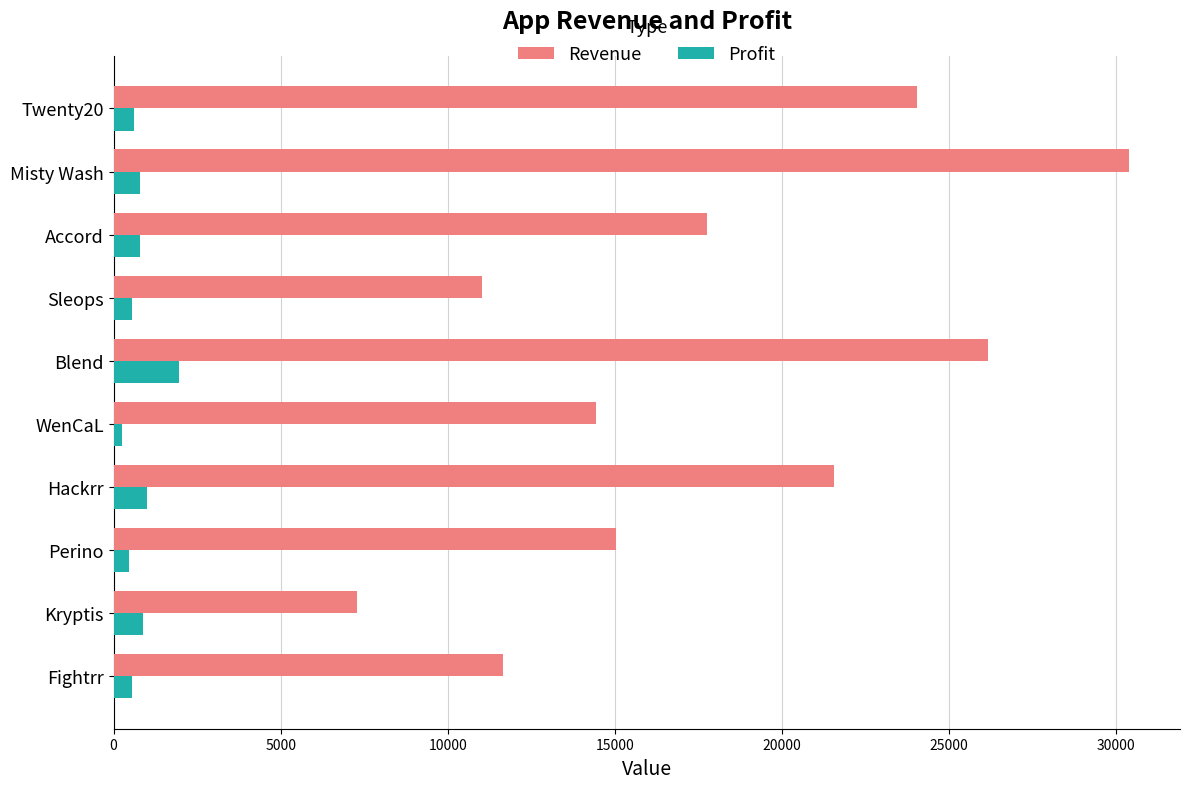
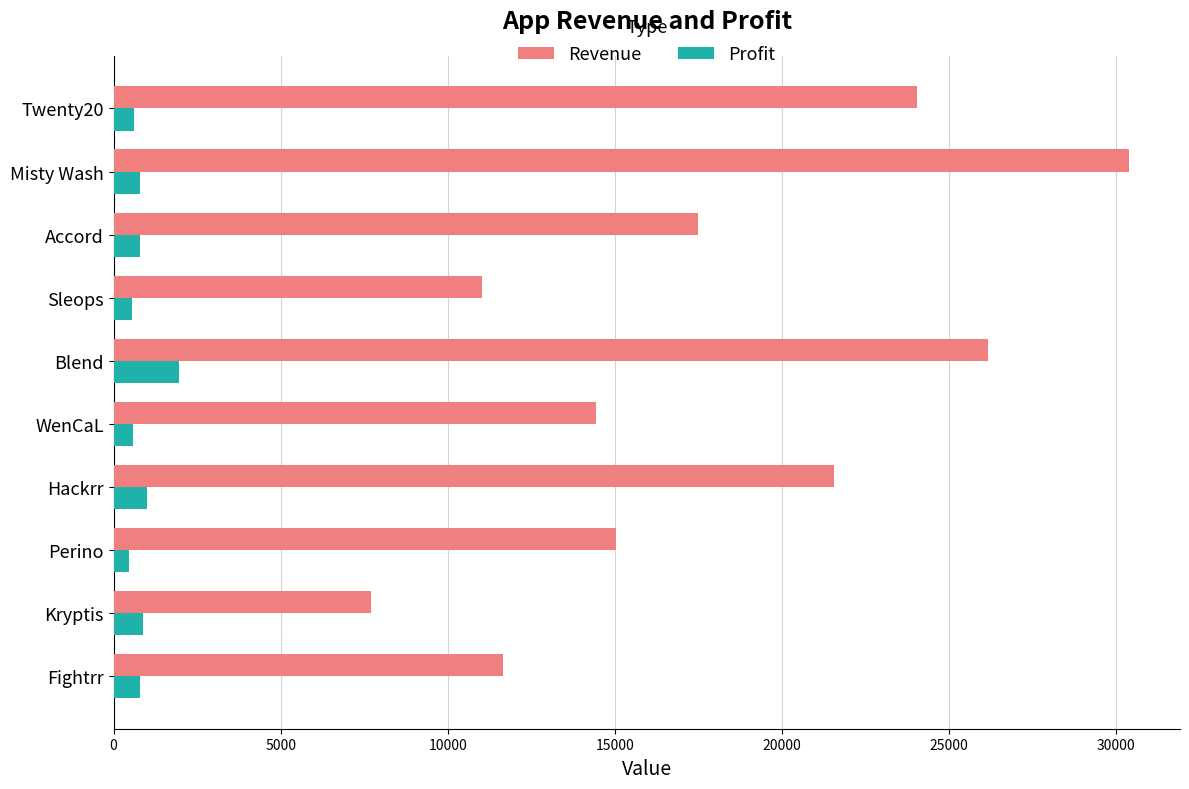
Revenue, Accord: 17800 -> 17500
Profit, WenCaL: 200 -> 600
Revenue, Kryptis: 7300 -> 7700
Profit, Fightrr: 500 -> 800
